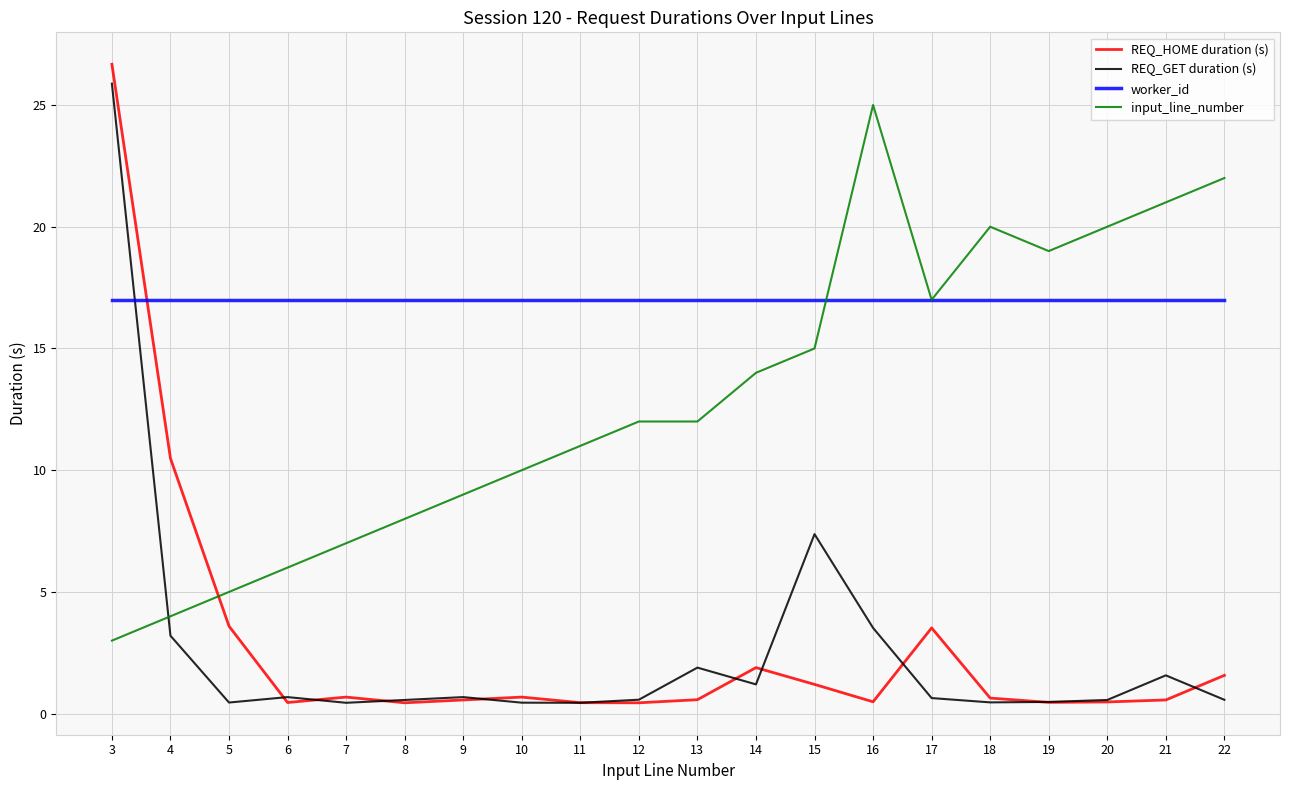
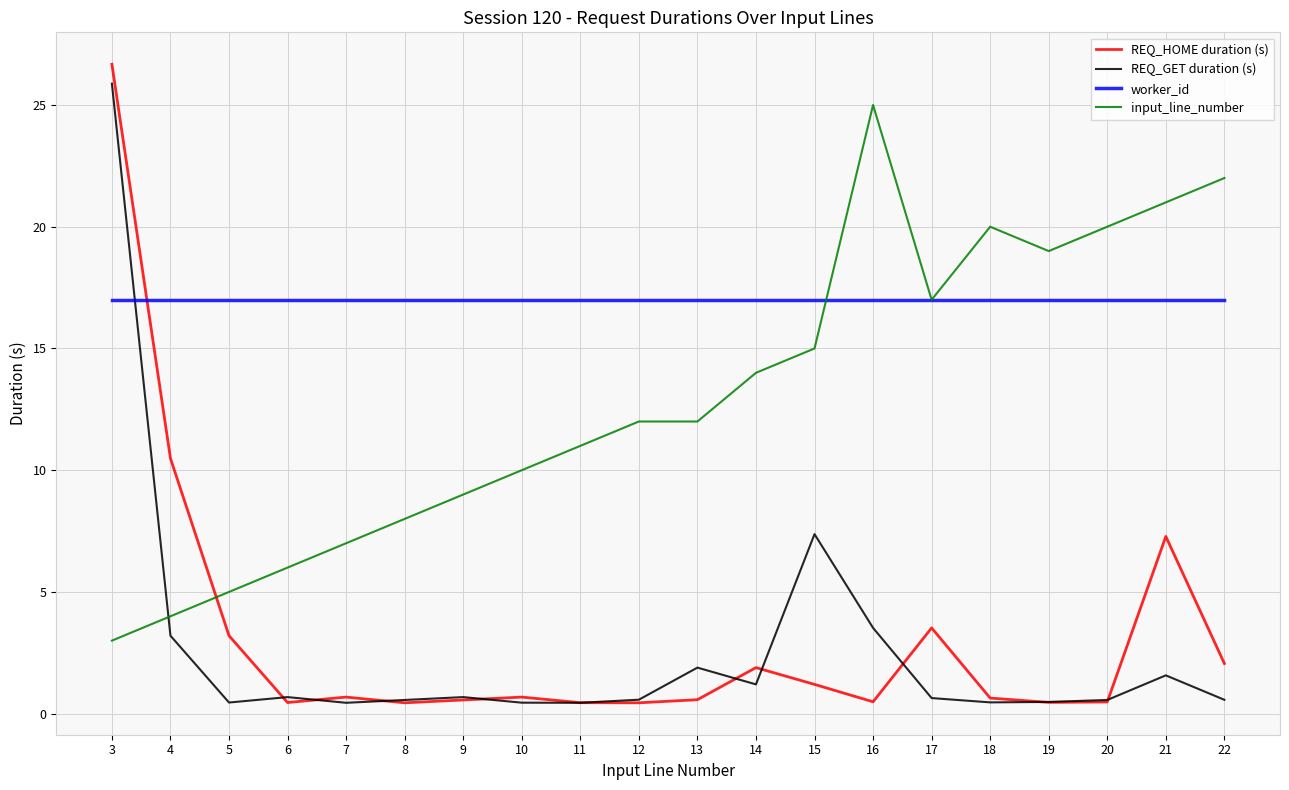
REQ_HOME duration (s), 5: 3.6 -> 3.2
REQ_HOME duration (s), 21: 0.6 -> 7.3
REQ_HOME duration (s), 22: 1.6 -> 2.1
